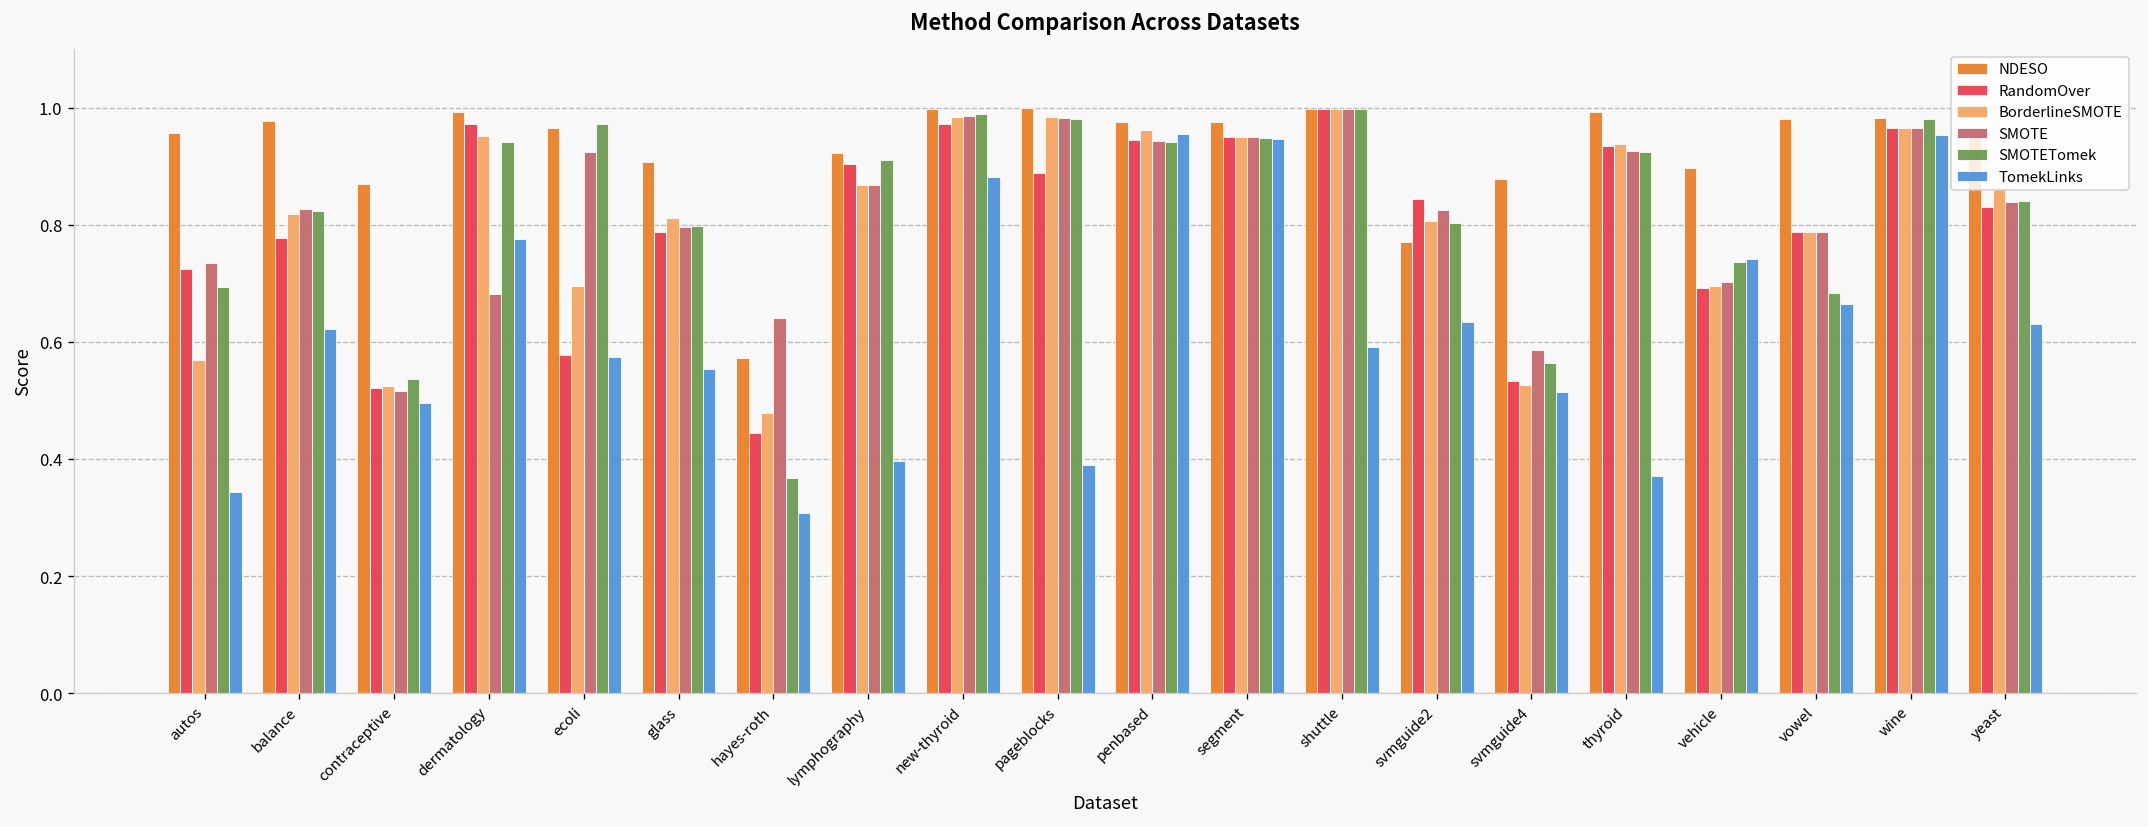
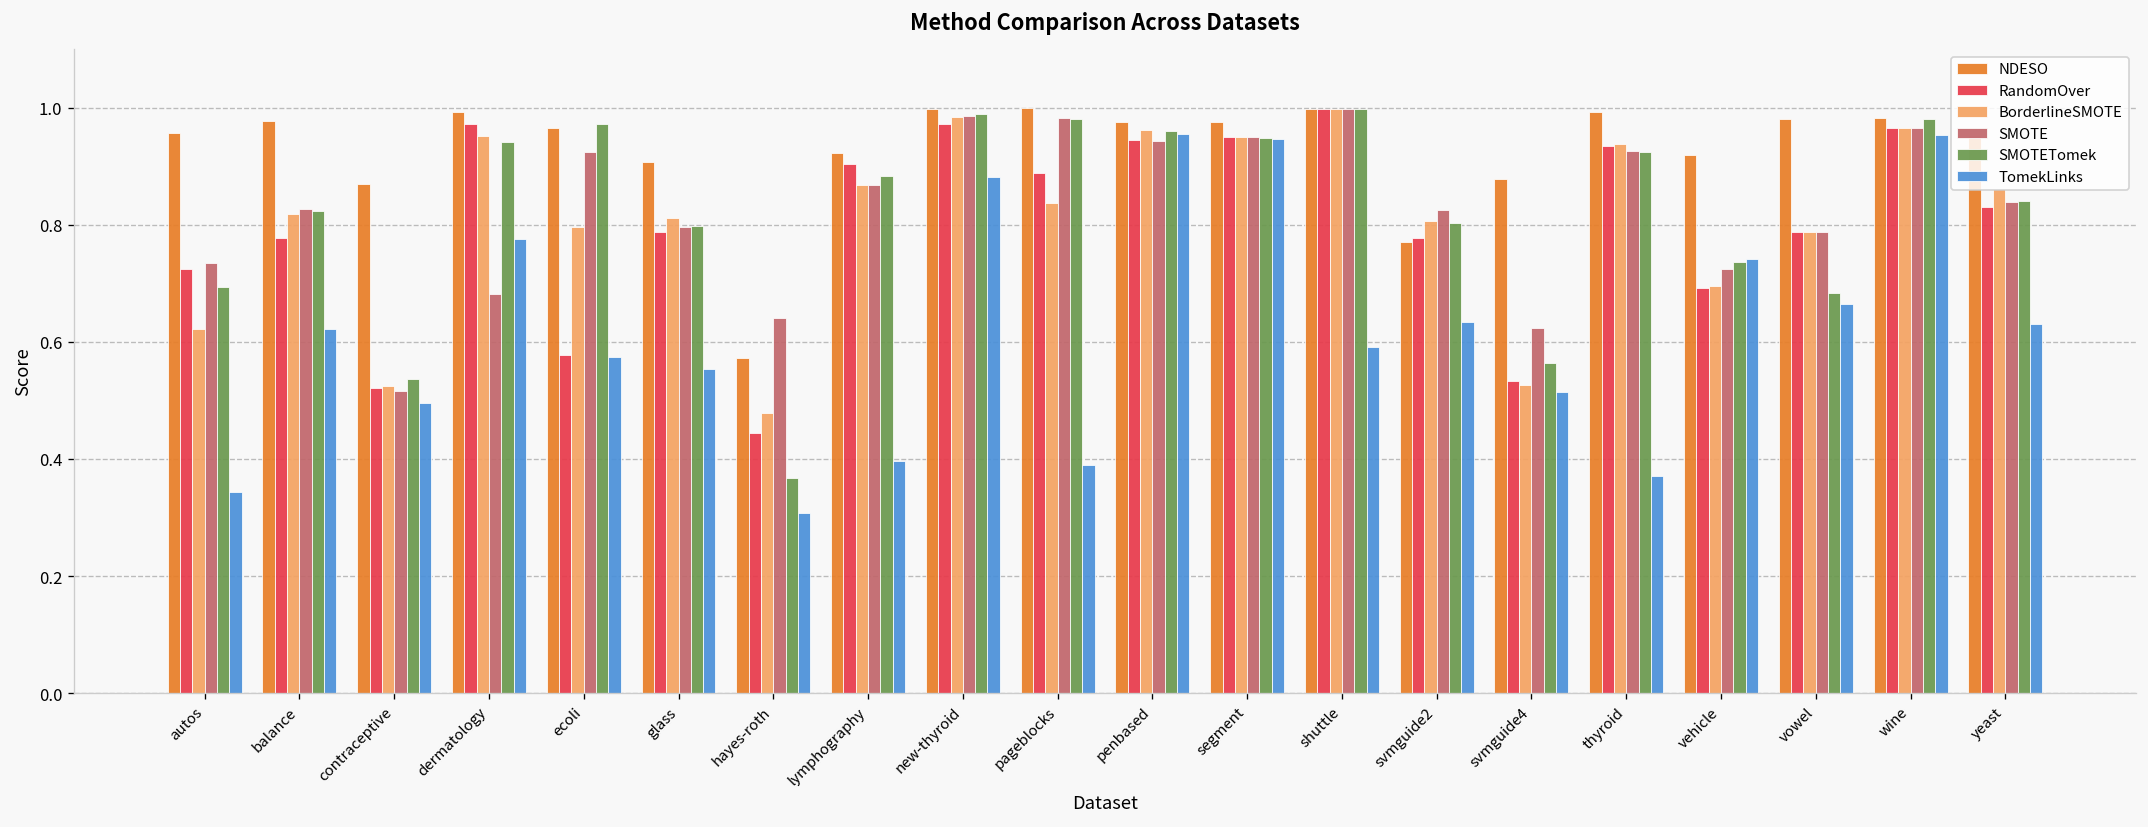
BorderlineSMOTE, autos: 0.57 -> 0.62
BorderlineSMOTE, ecoli: 0.69 -> 0.80
SMOTETomek, lymphography: 0.91 -> 0.88
BorderlineSMOTE, pageblocks: 0.98 -> 0.84
SMOTETomek, penbased: 0.94 -> 0.96
RandomOver, svmguide2: 0.84 -> 0.78
SMOTE, svmguide4: 0.59 -> 0.62
NDESO, vehicle: 0.90 -> 0.92
SMOTE, vehicle: 0.70 -> 0.72
